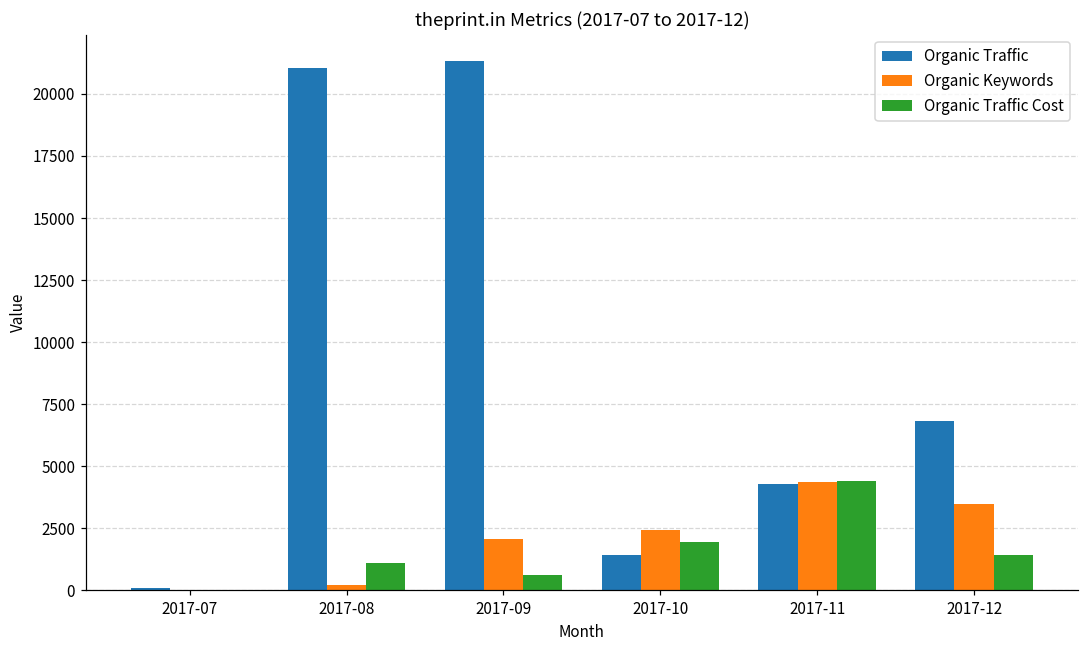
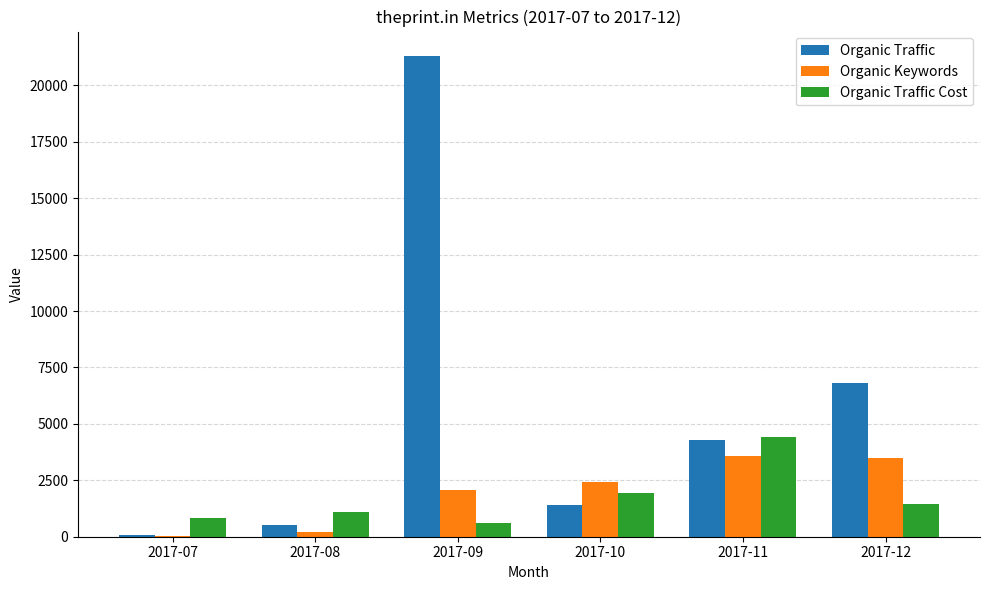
Organic Traffic Cost, 2017-07: 0 -> 800
Organic Traffic, 2017-08: 21000 -> 500
Organic Keywords, 2017-11: 4400 -> 3600
